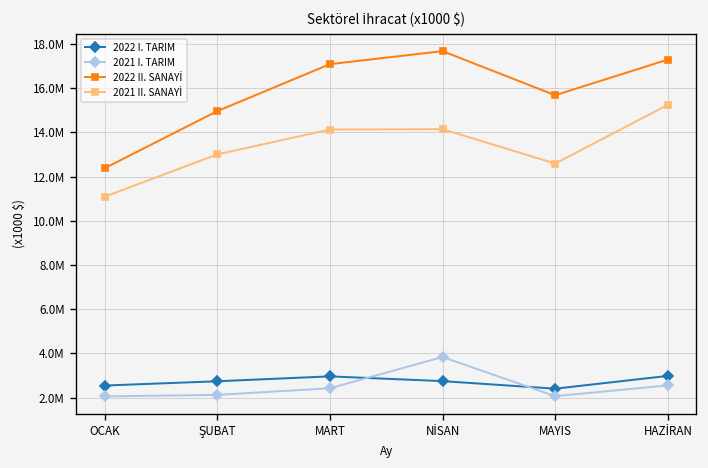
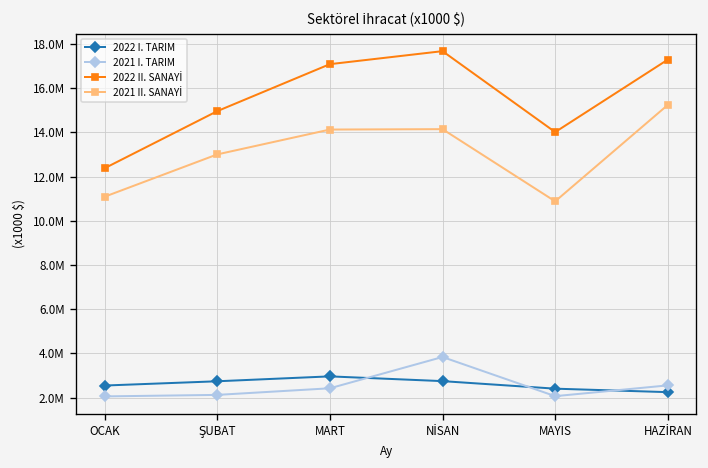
2022 II. SANAYİ, MAYIS: 15700000 -> 14000000
2021 II. SANAYİ, MAYIS: 12600000 -> 10900000
2022 I. TARIM, HAZİRAN: 3000000 -> 2300000
